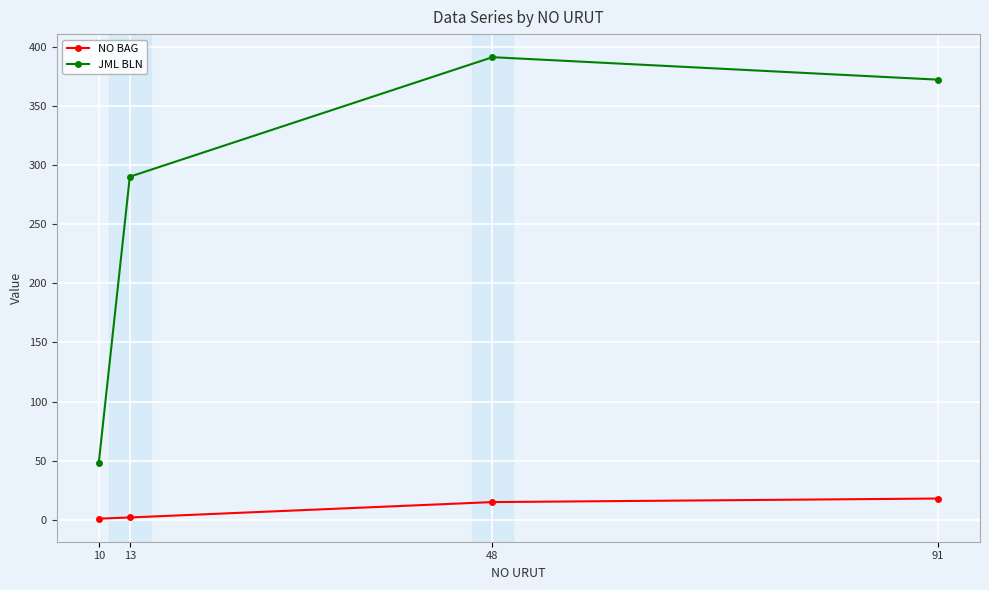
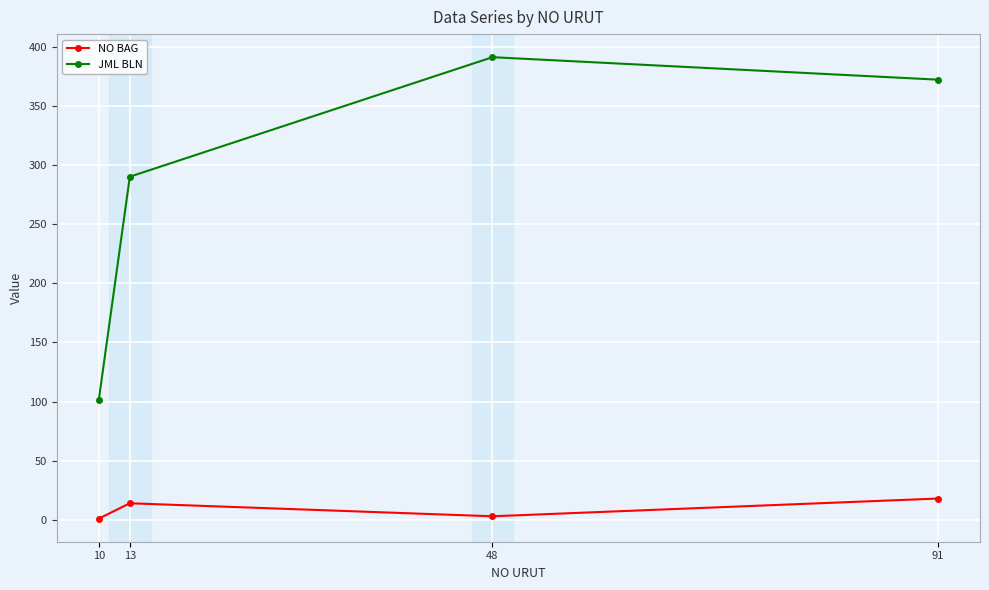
JML BLN, 10: 48 -> 101
NO BAG, 13: 2 -> 14
NO BAG, 48: 15 -> 3
